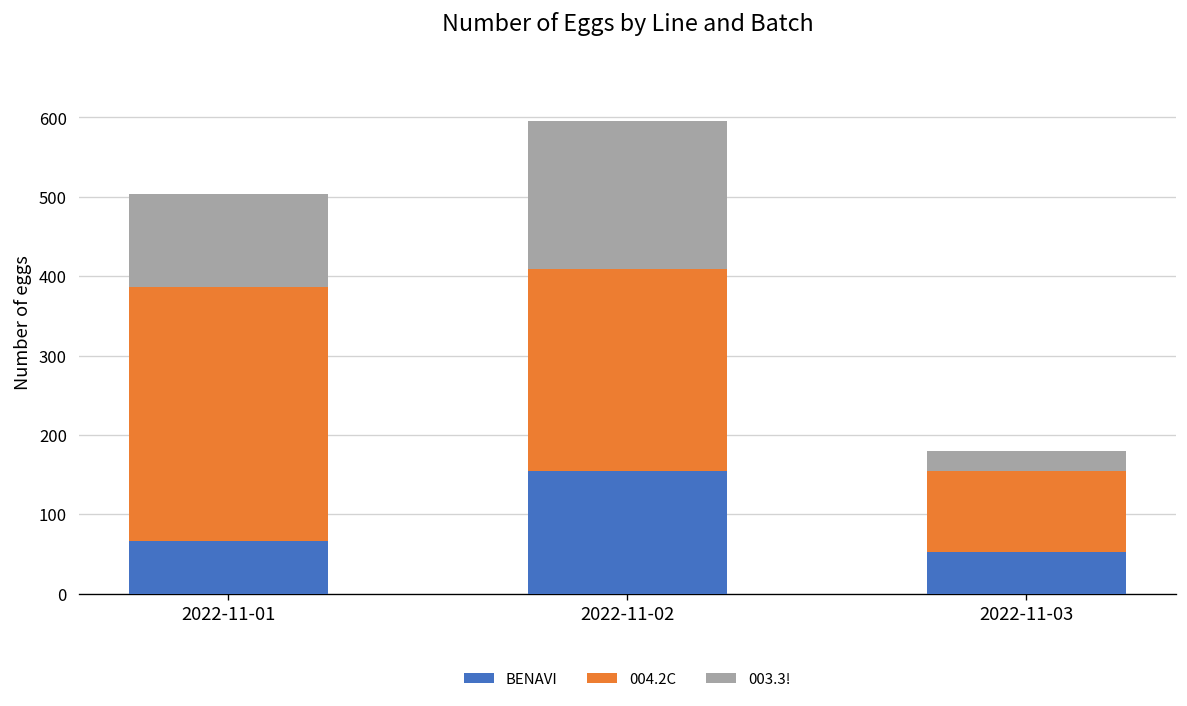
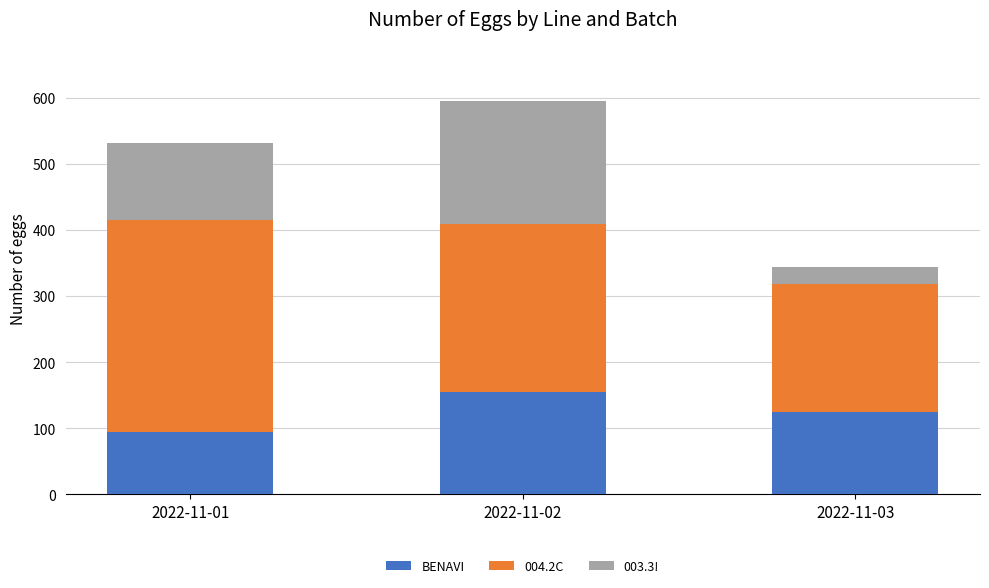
BENAVI, 2022-11-01: 70 -> 90
BENAVI, 2022-11-03: 50 -> 120
004.2C, 2022-11-03: 100 -> 190
